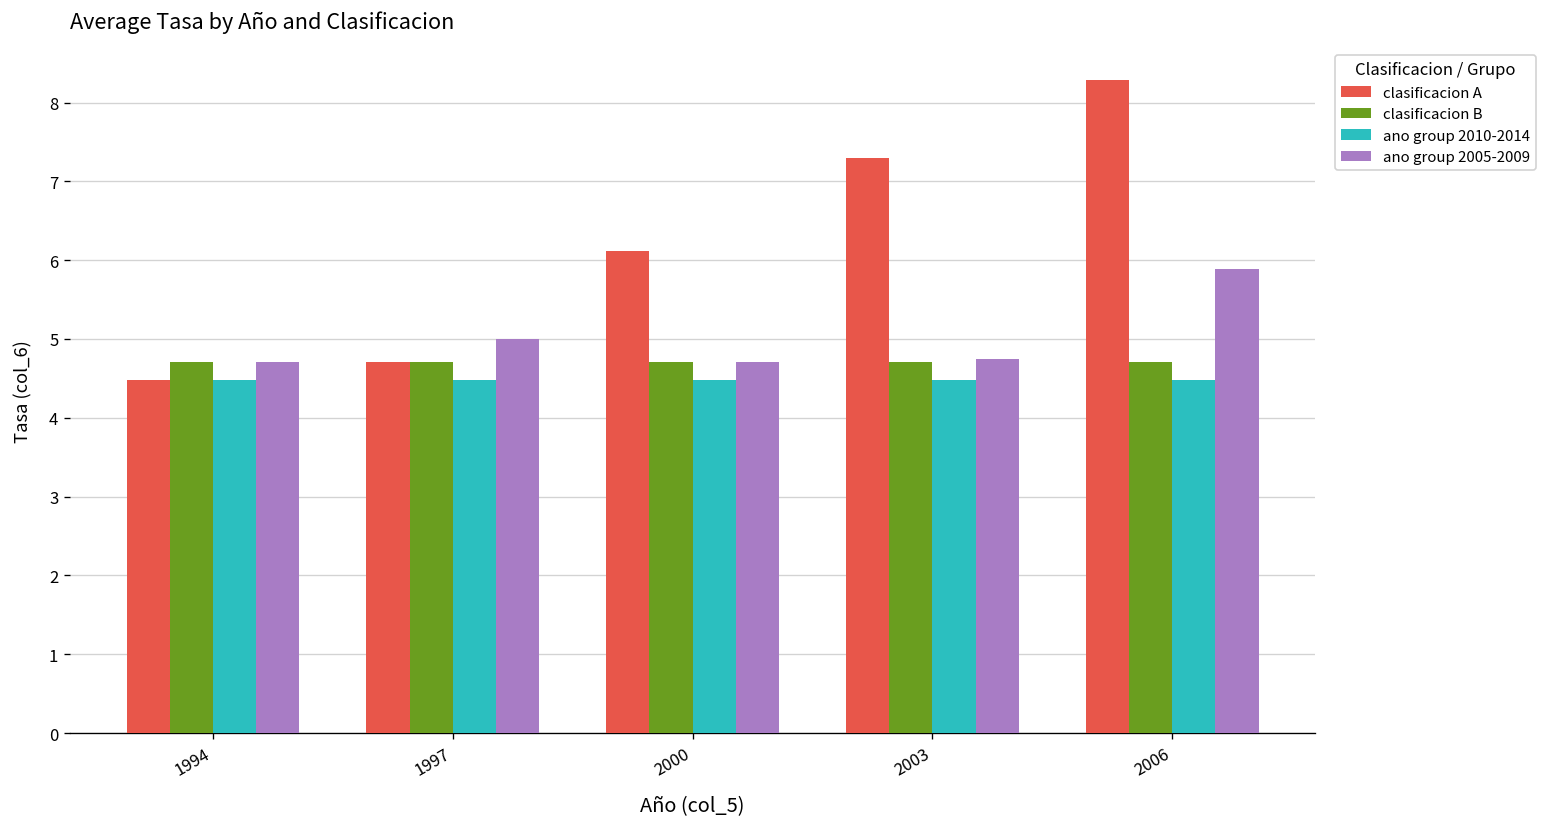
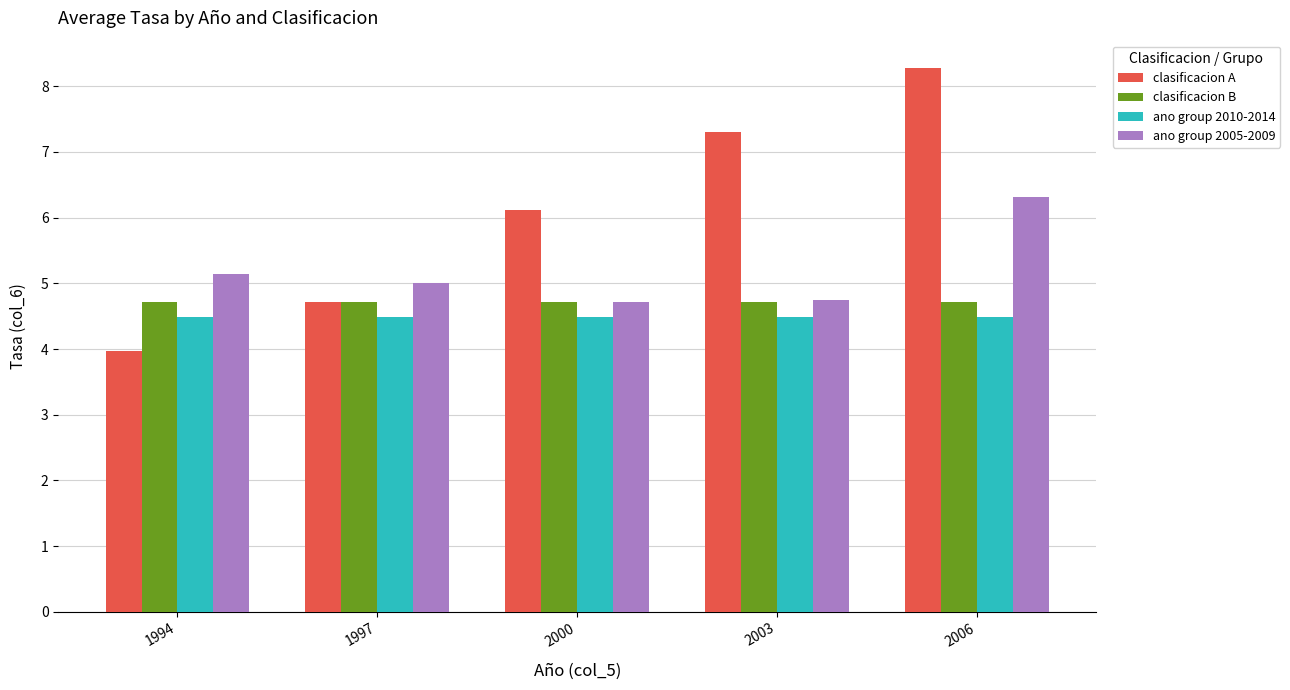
clasificacion A, 1994: 4.5 -> 4.0
ano group 2005-2009, 1994: 4.7 -> 5.1
ano group 2005-2009, 2006: 5.9 -> 6.3
